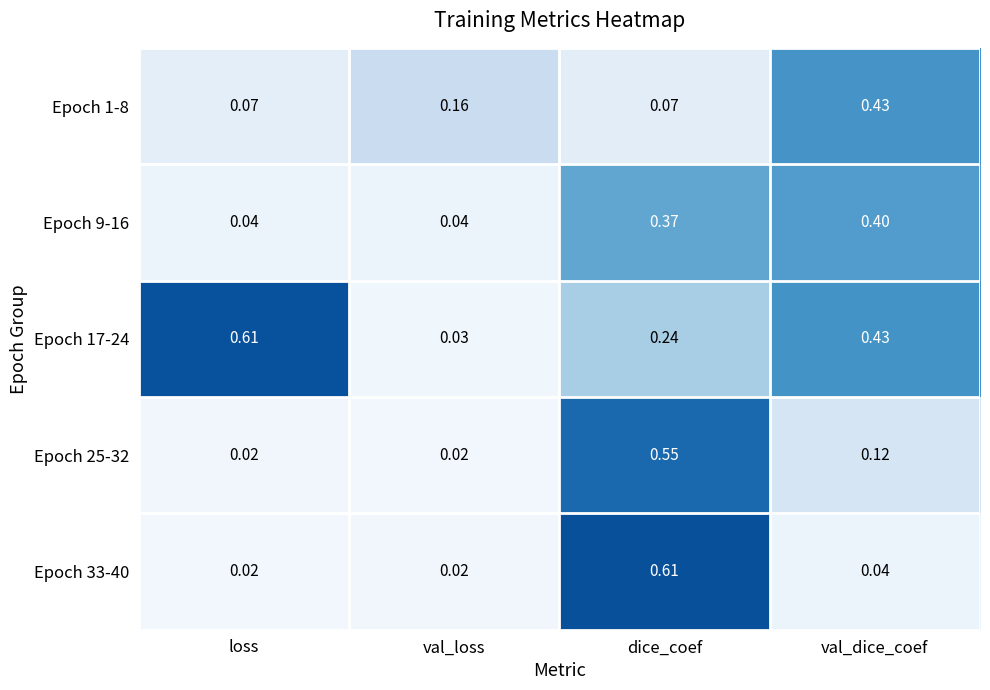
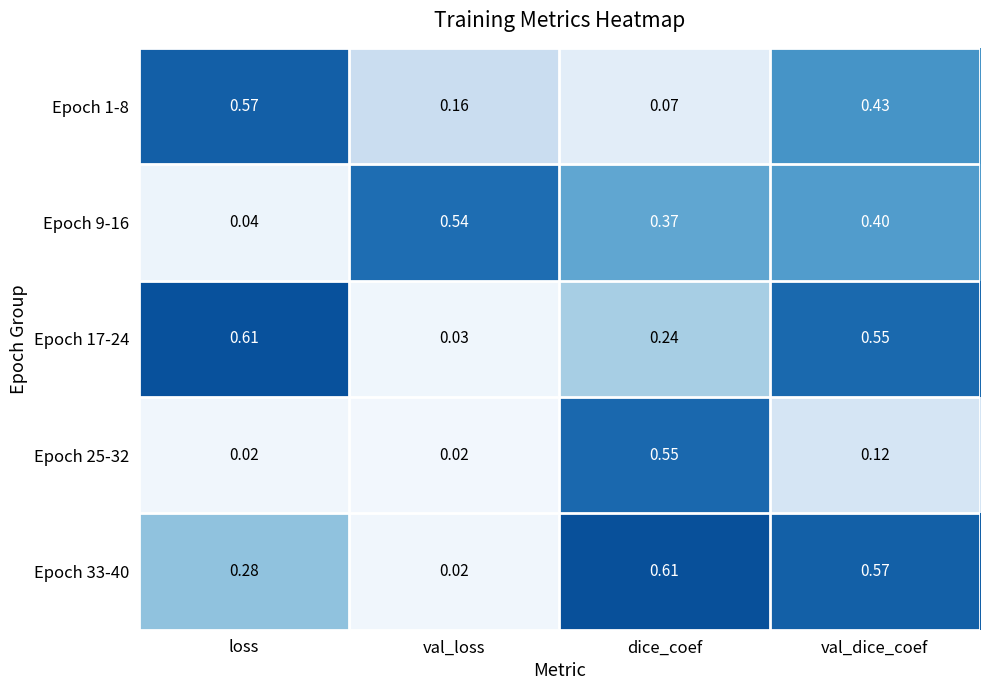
Epoch 1-8, loss: 0.07 -> 0.57
Epoch 9-16, val_loss: 0.04 -> 0.54
Epoch 17-24, val_dice_coef: 0.43 -> 0.55
Epoch 33-40, loss: 0.02 -> 0.28
Epoch 33-40, val_dice_coef: 0.04 -> 0.57
